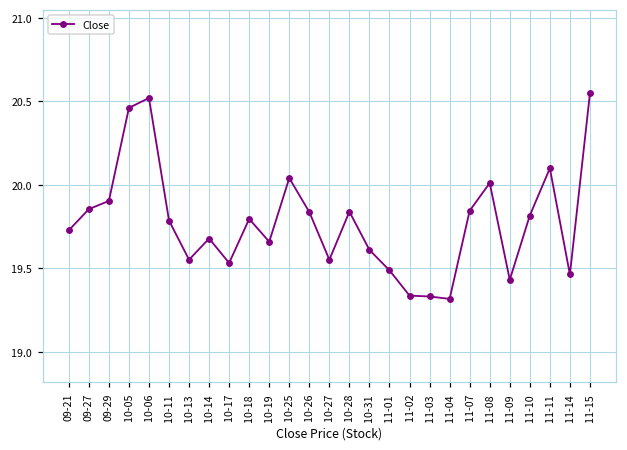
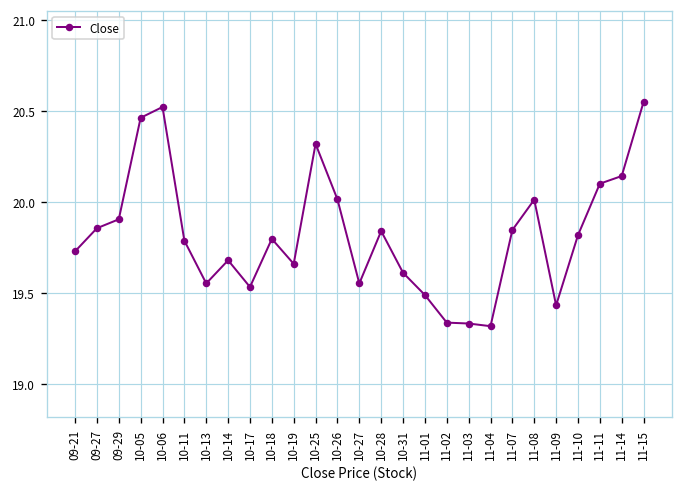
10-25: 20.04 -> 20.32
10-26: 19.84 -> 20.01
11-14: 19.46 -> 20.14
